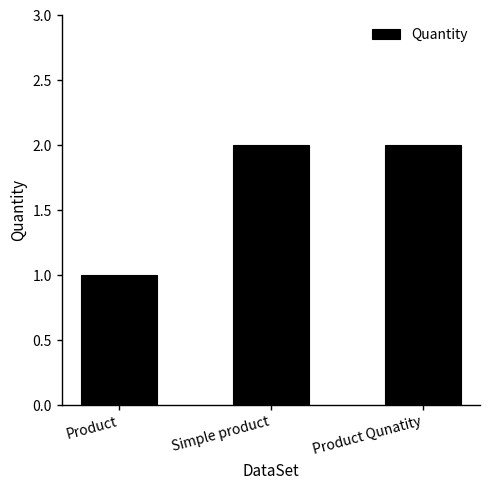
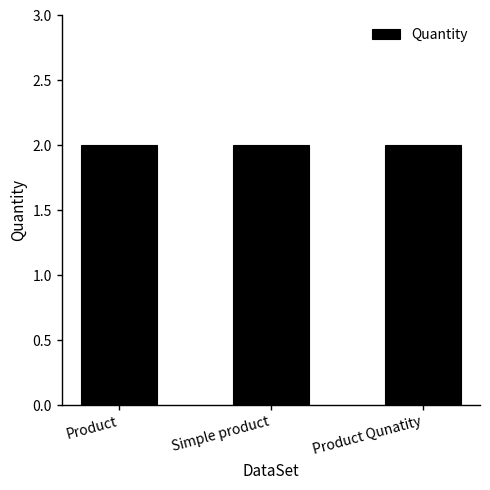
Product: 1 -> 2
